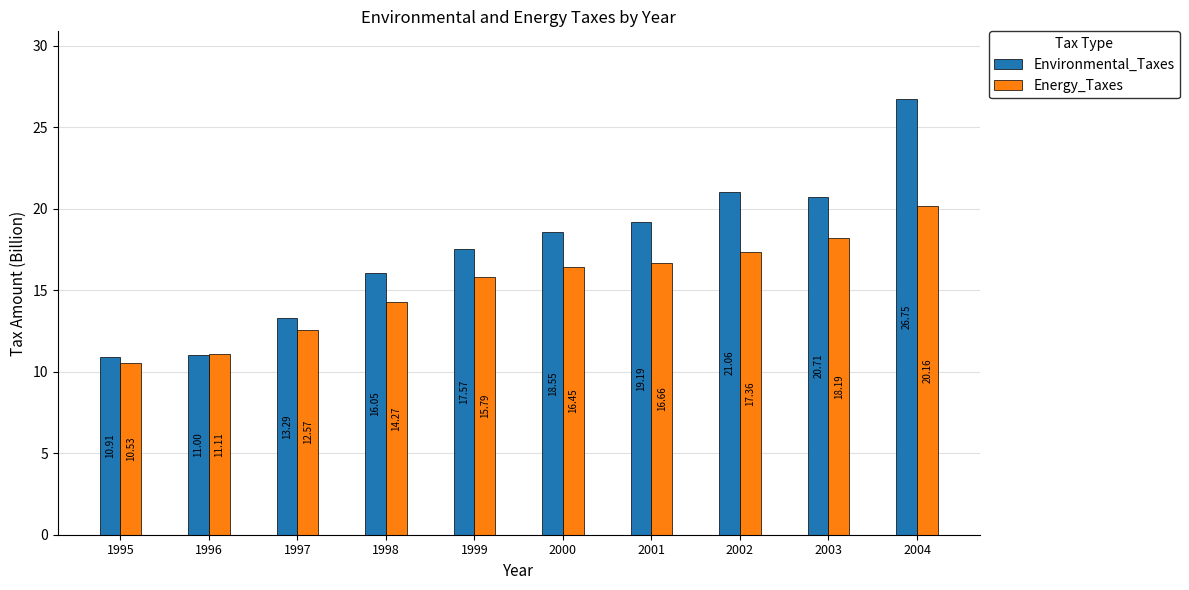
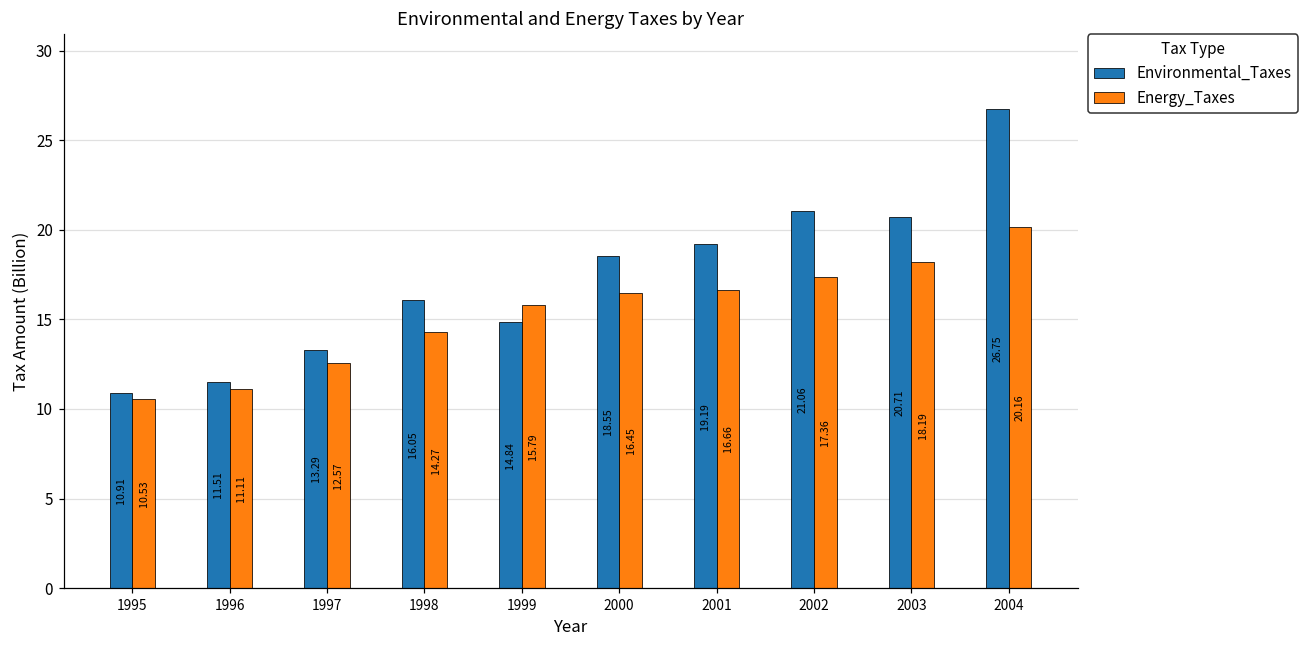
Environmental_Taxes, 1996: 11.00 -> 11.51
Environmental_Taxes, 1999: 17.57 -> 14.84
